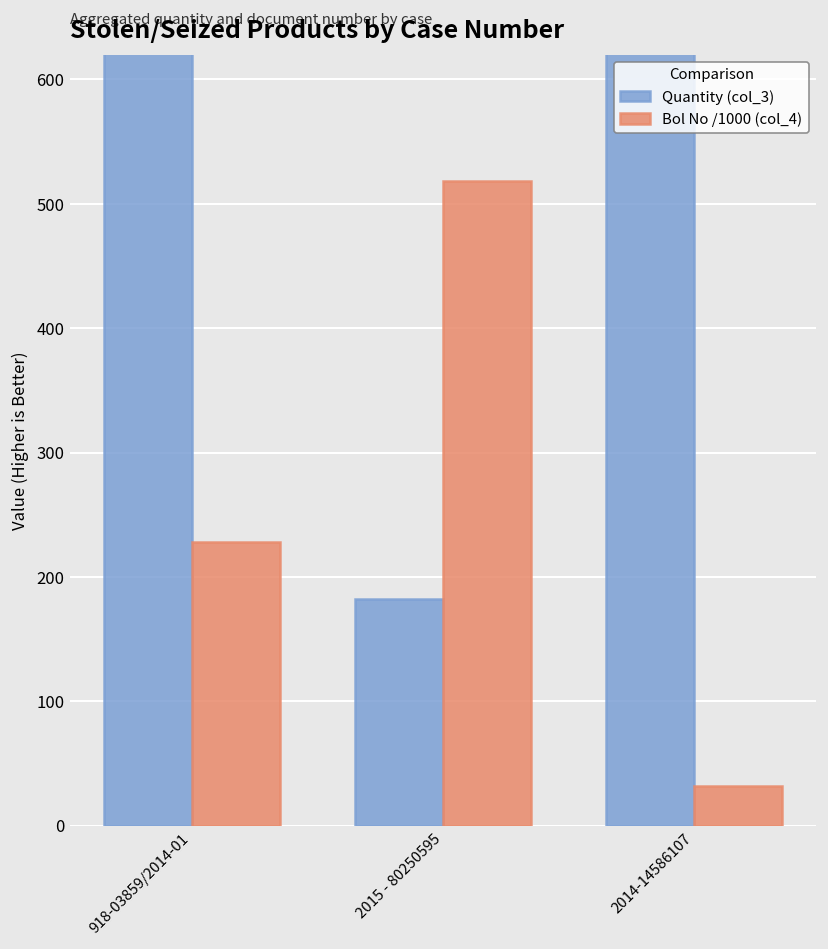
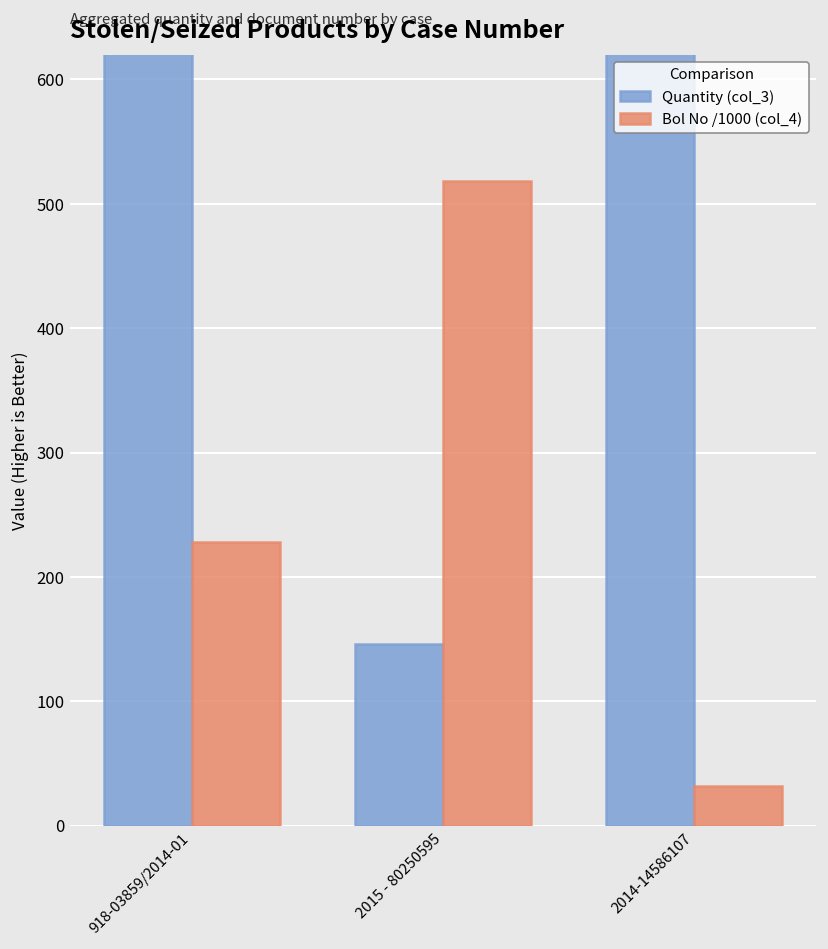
Quantity (col_3), 2015 - 80250595: 182 -> 146
